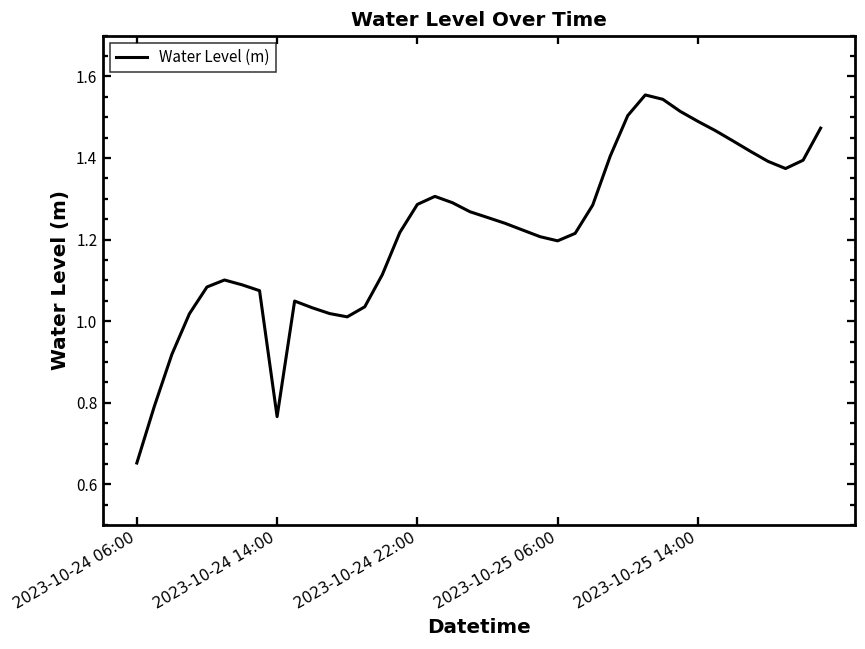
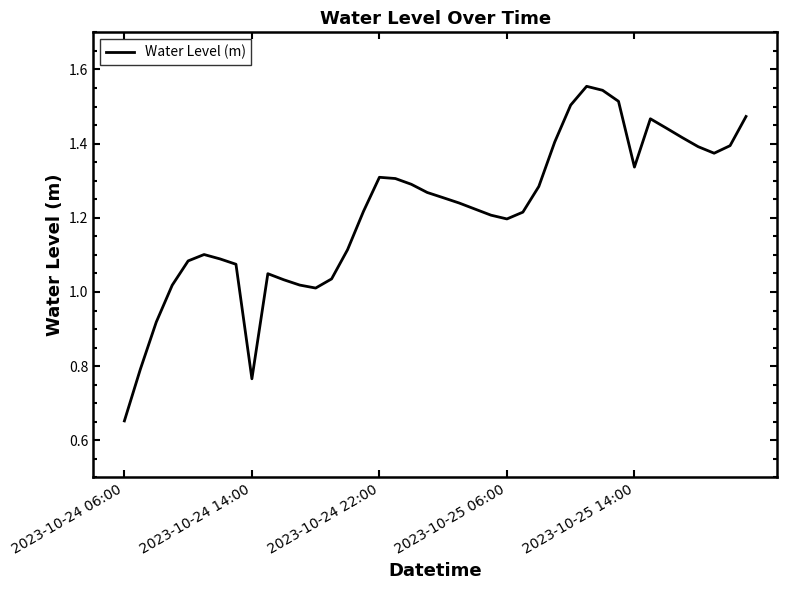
2023-10-24 22:00: 1.29 -> 1.31
2023-10-25 14:00: 1.49 -> 1.34
